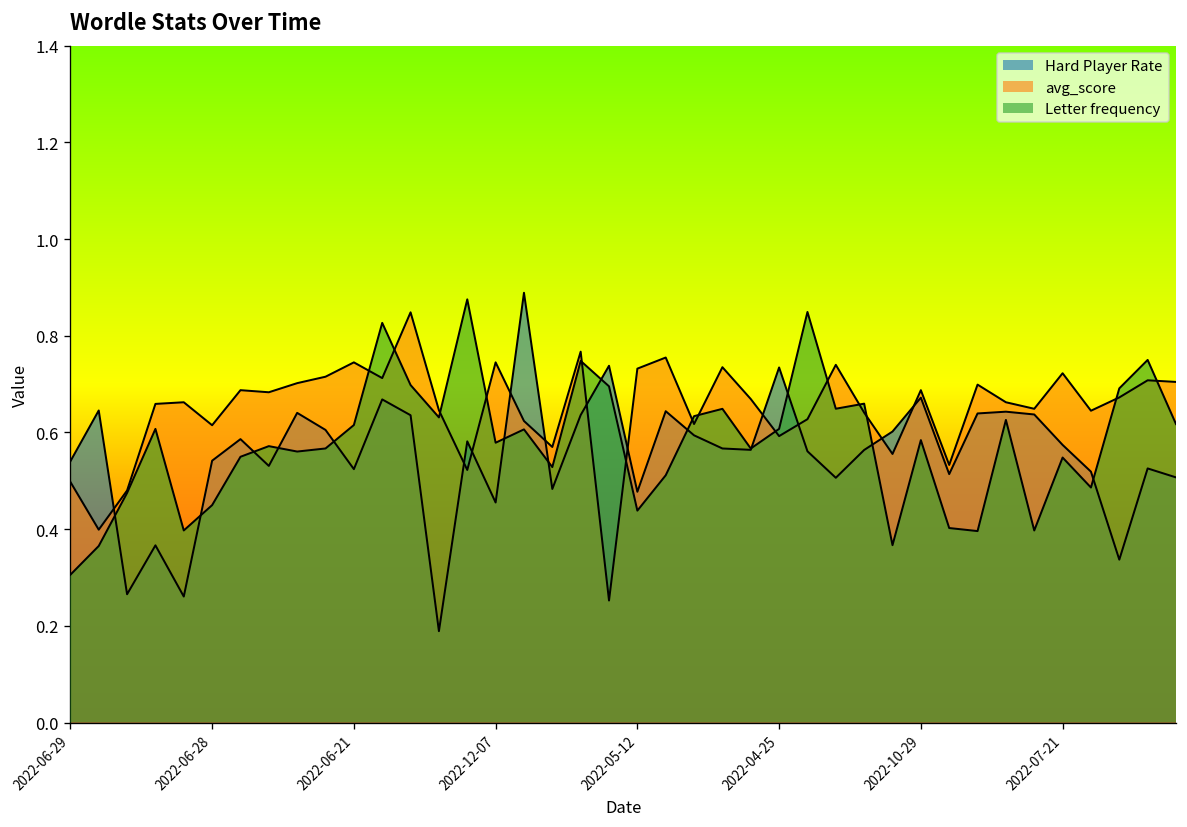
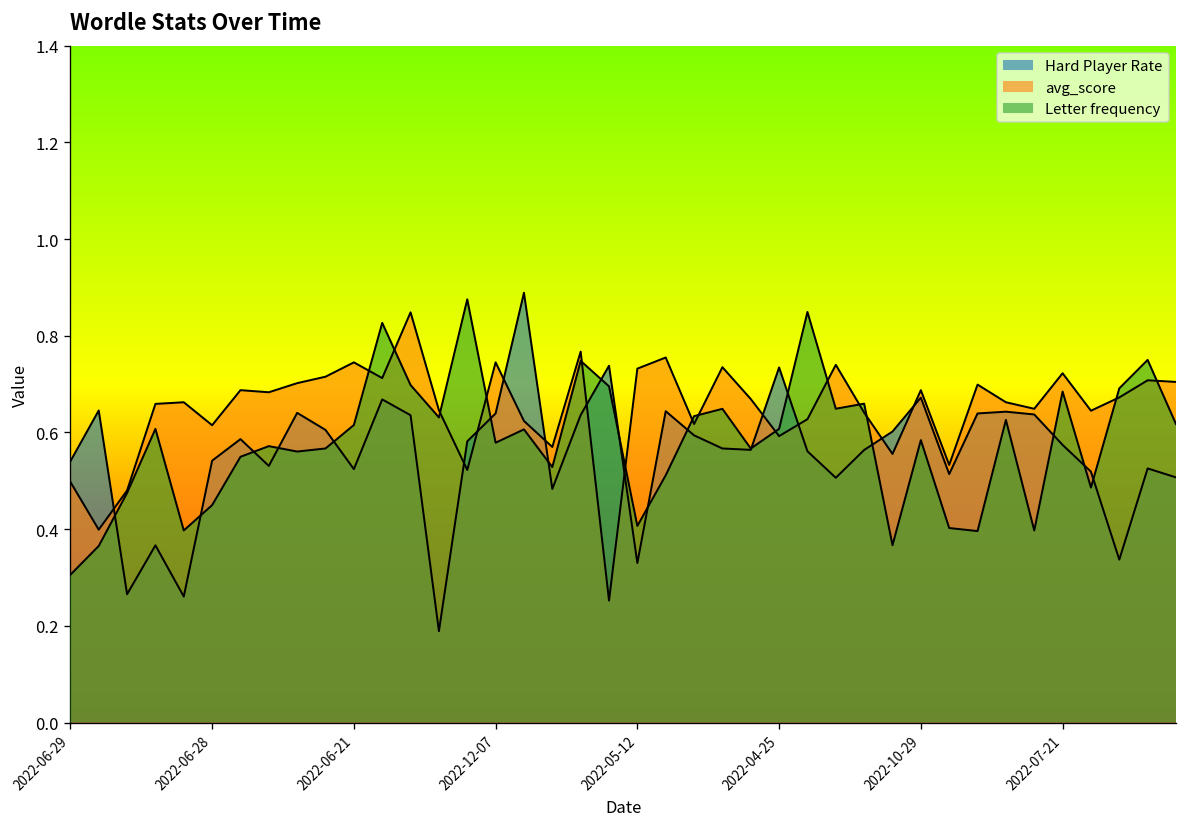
Hard Player Rate, 2022-12-07: 0.46 -> 0.64
Hard Player Rate, 2022-05-12: 0.48 -> 0.33
Letter frequency, 2022-05-12: 0.44 -> 0.41
Letter frequency, 2022-07-21: 0.55 -> 0.68
